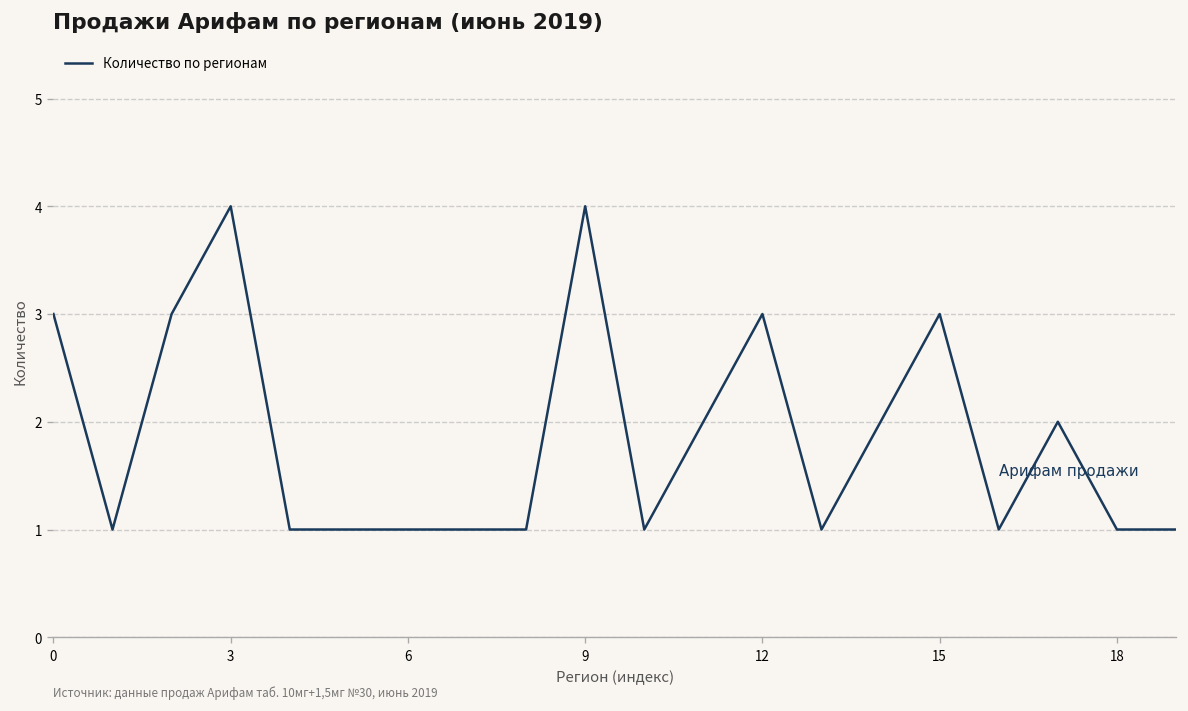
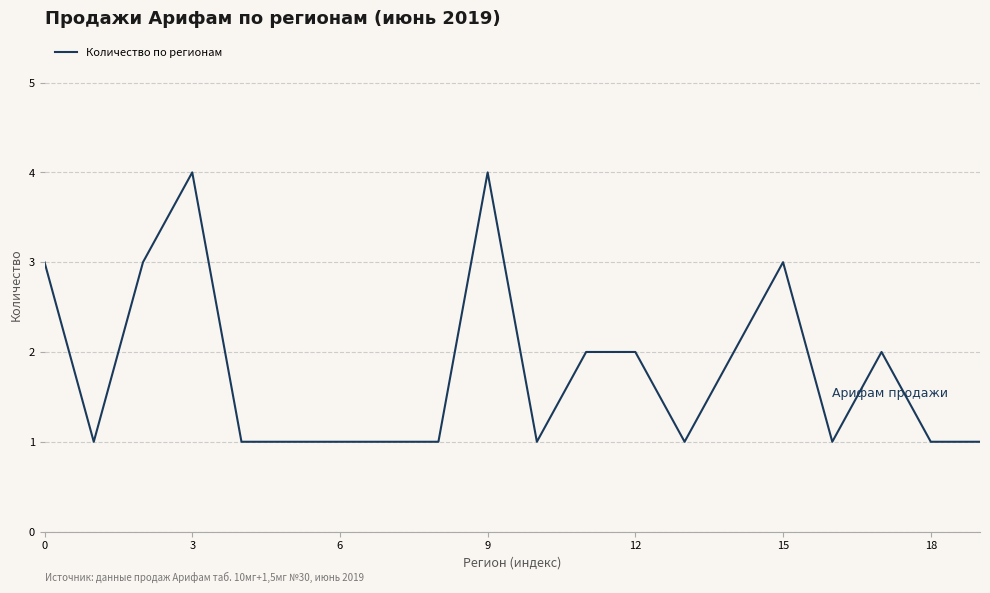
12: 3 -> 2
